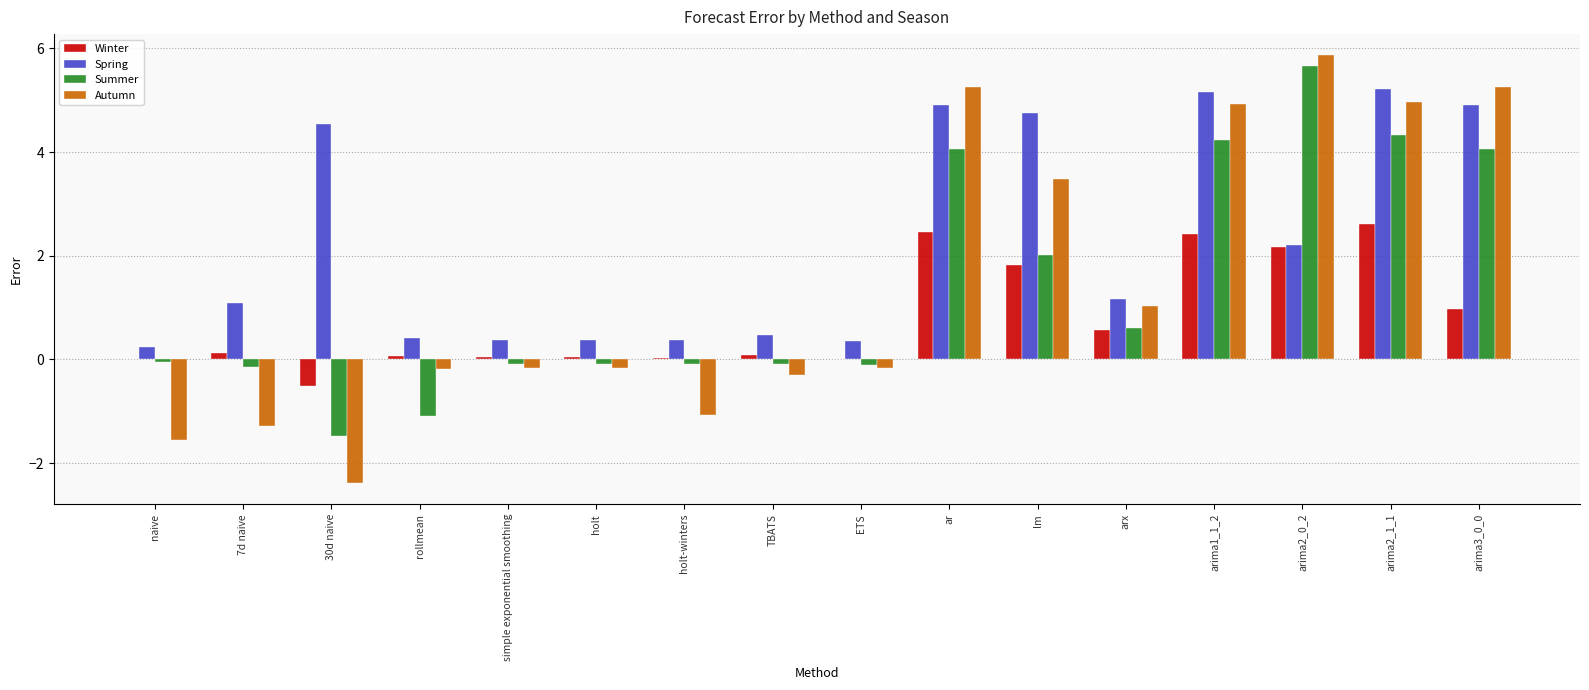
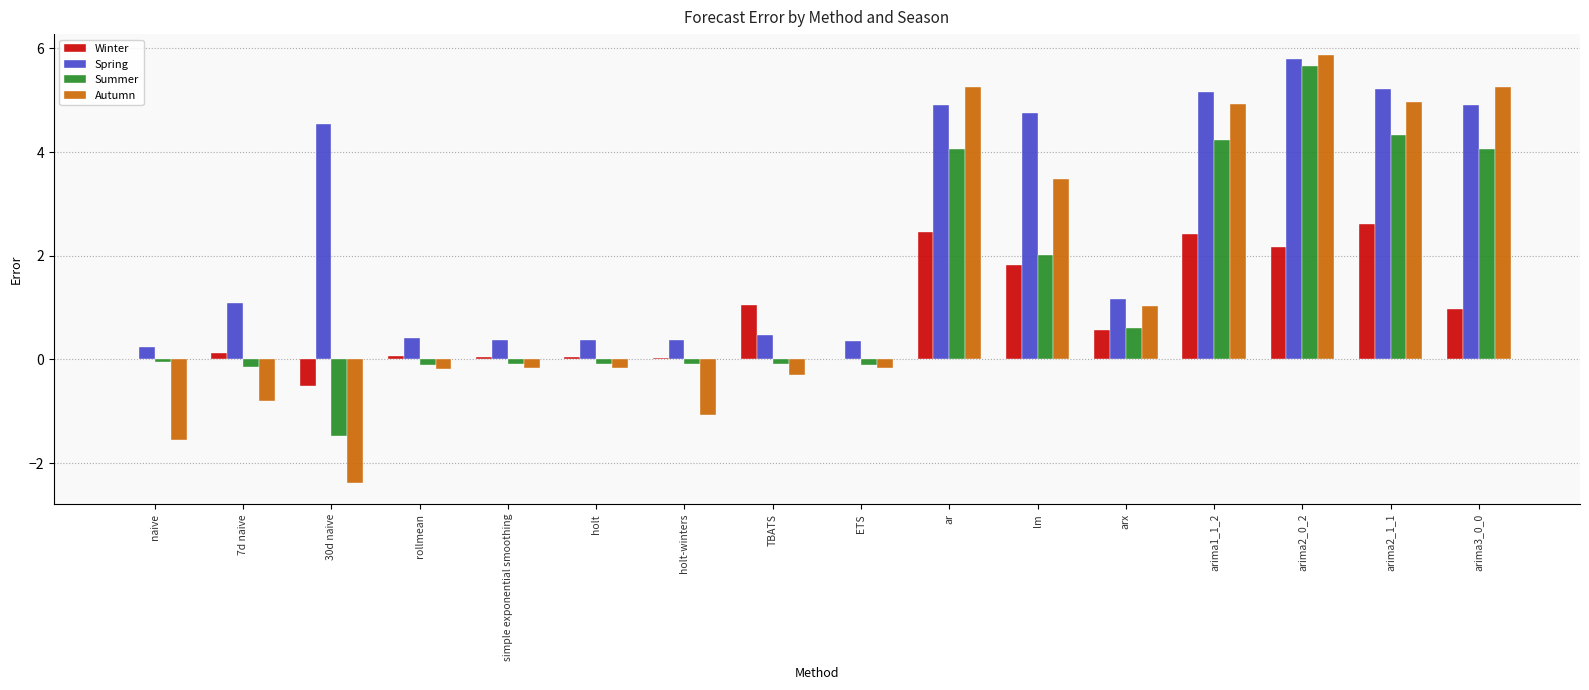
Autumn, 7d naive: -1.3 -> -0.8
Summer, rollmean: -1.1 -> -0.1
Winter, TBATS: 0.1 -> 1.1
Spring, arima2_0_2: 2.2 -> 5.8
